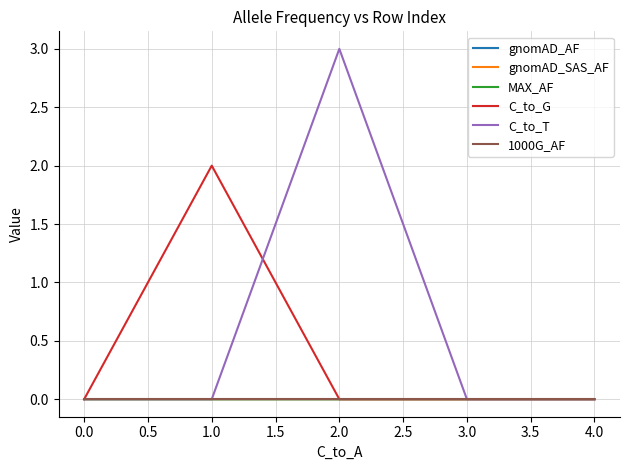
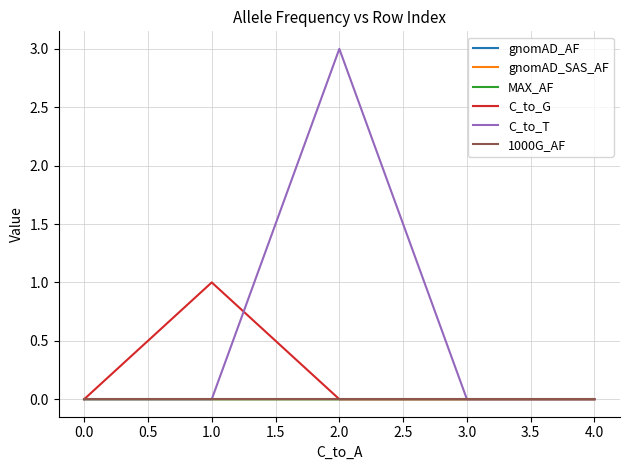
C_to_G, 1.0: 2 -> 1
